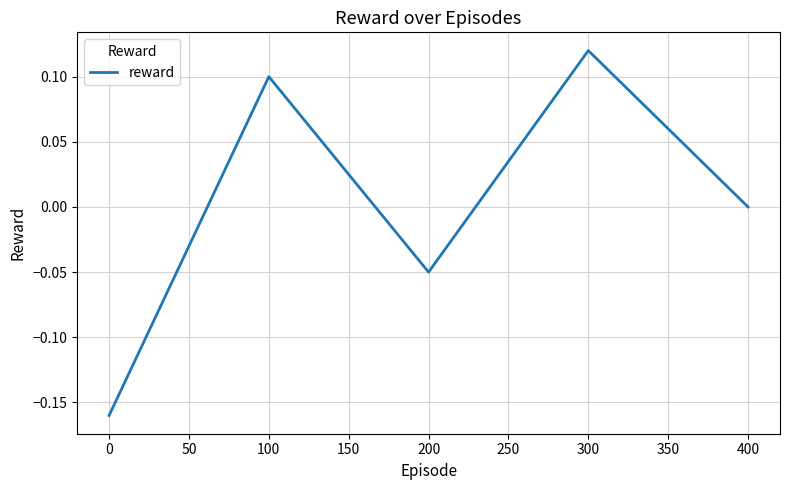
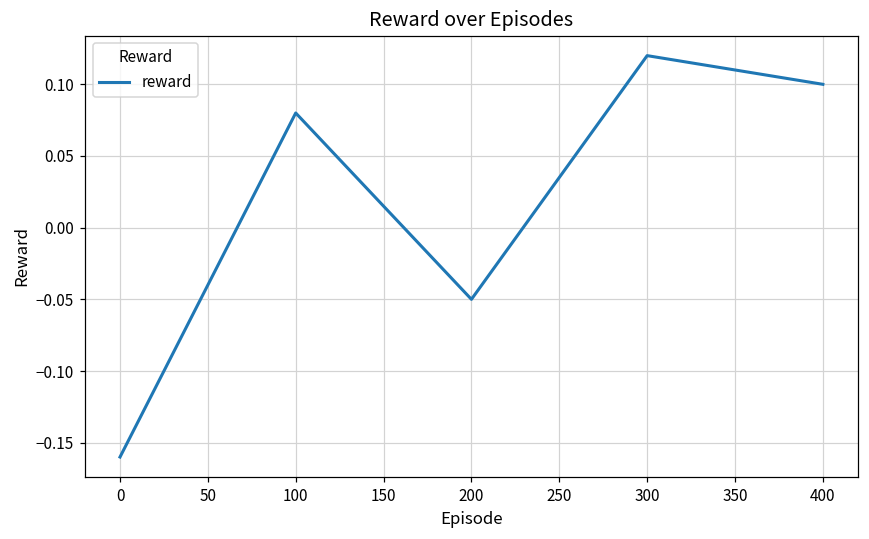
100: 0.10 -> 0.08
400: 0.0 -> 0.1
